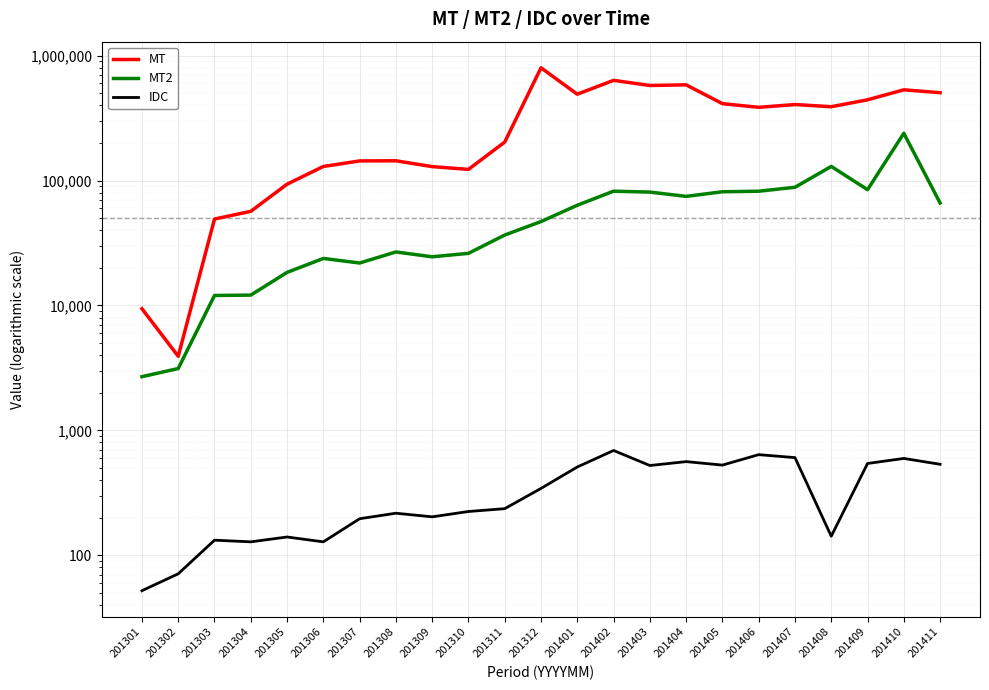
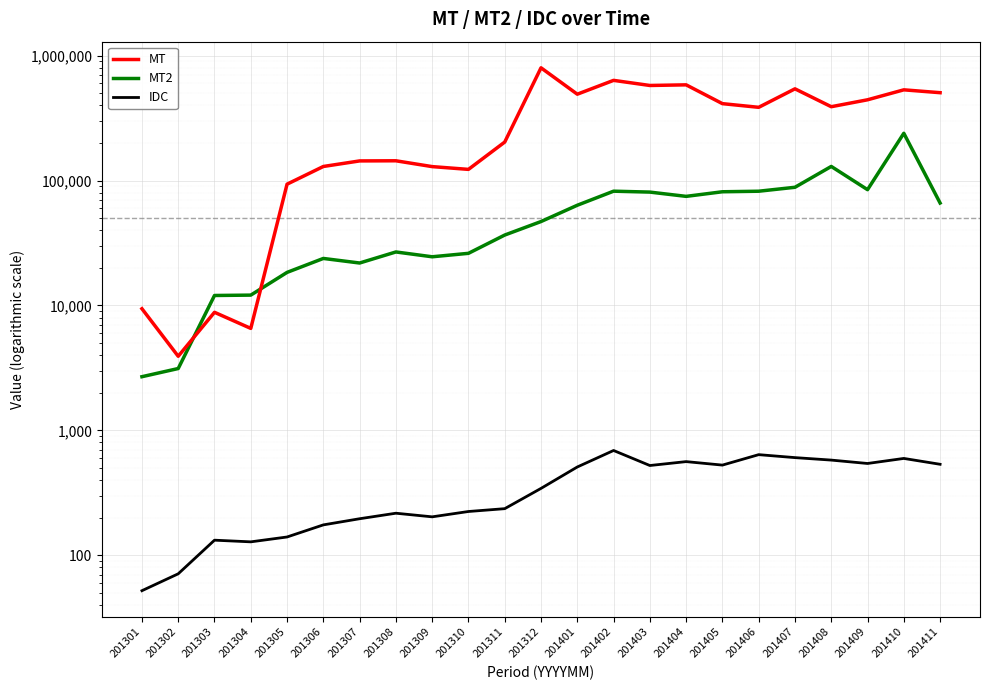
MT, 201303: 49,000 -> 9,000
MT, 201304: 60,000 -> 7,000
IDC, 201306: 130 -> 180
MT, 201407: 410,000 -> 500,000
IDC, 201408: 140 -> 600
